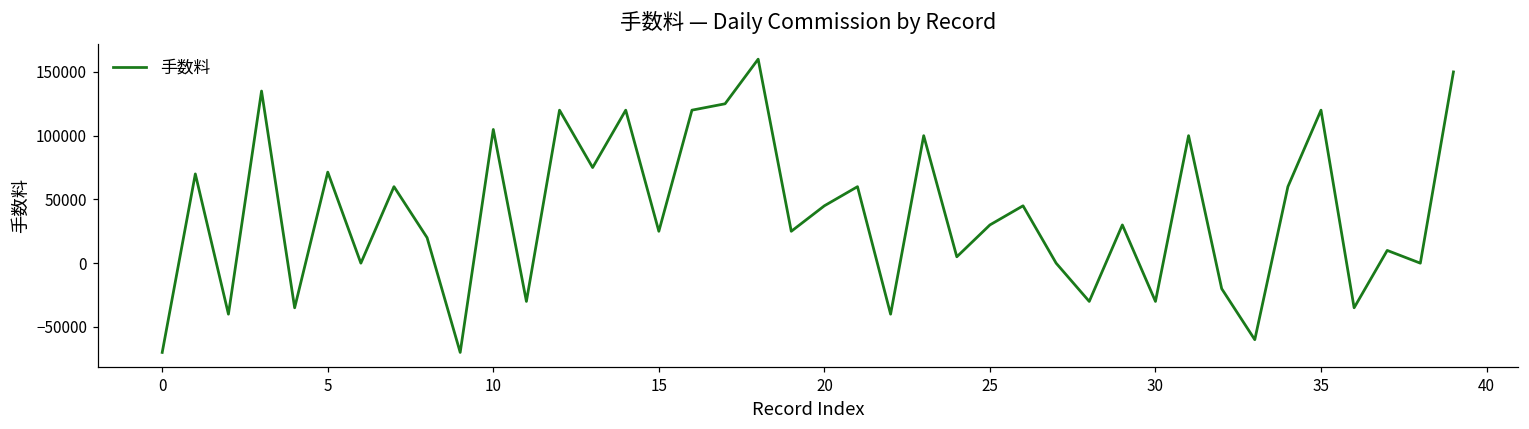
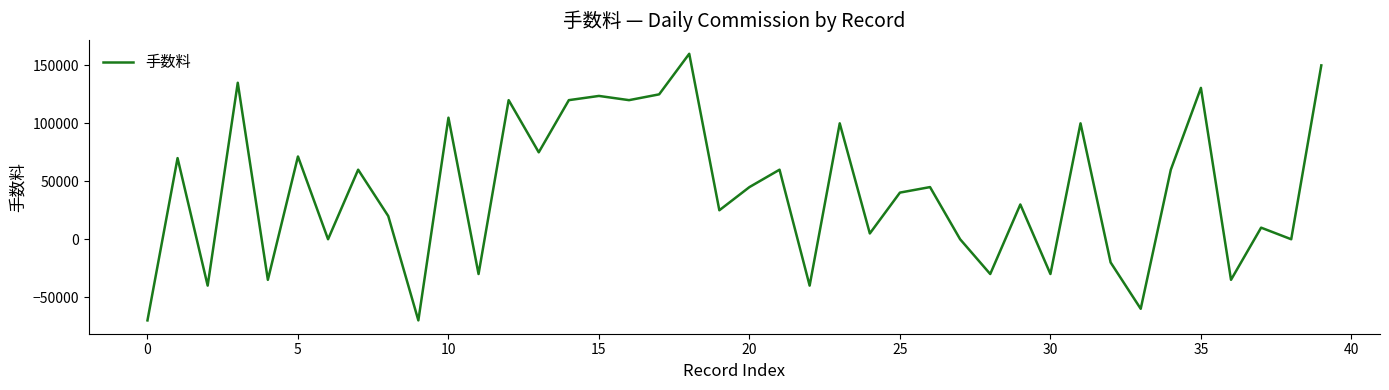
15: 25000 -> 124000
25: 30000 -> 40000
35: 120000 -> 131000
